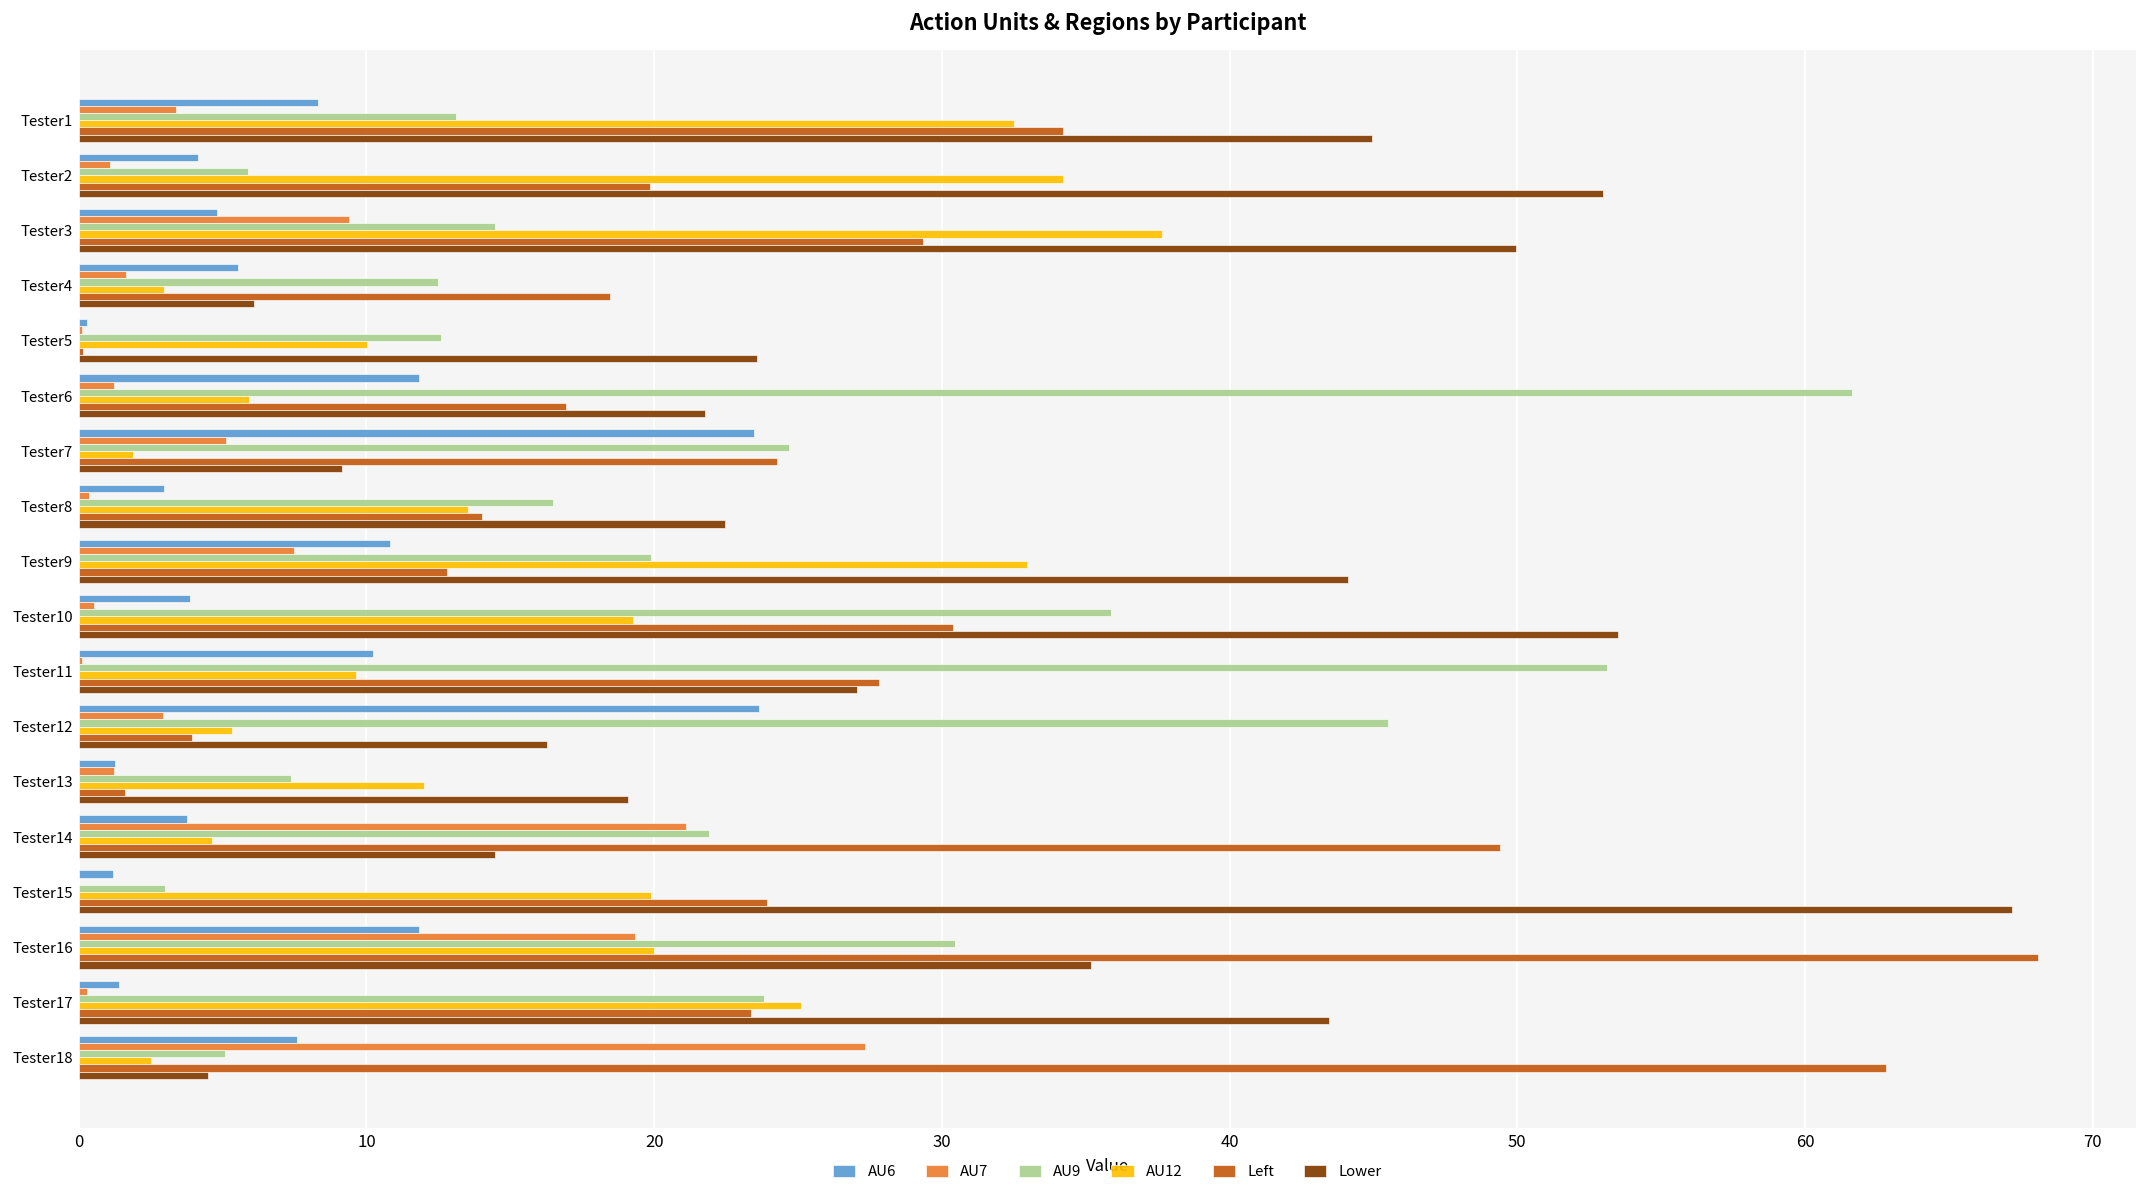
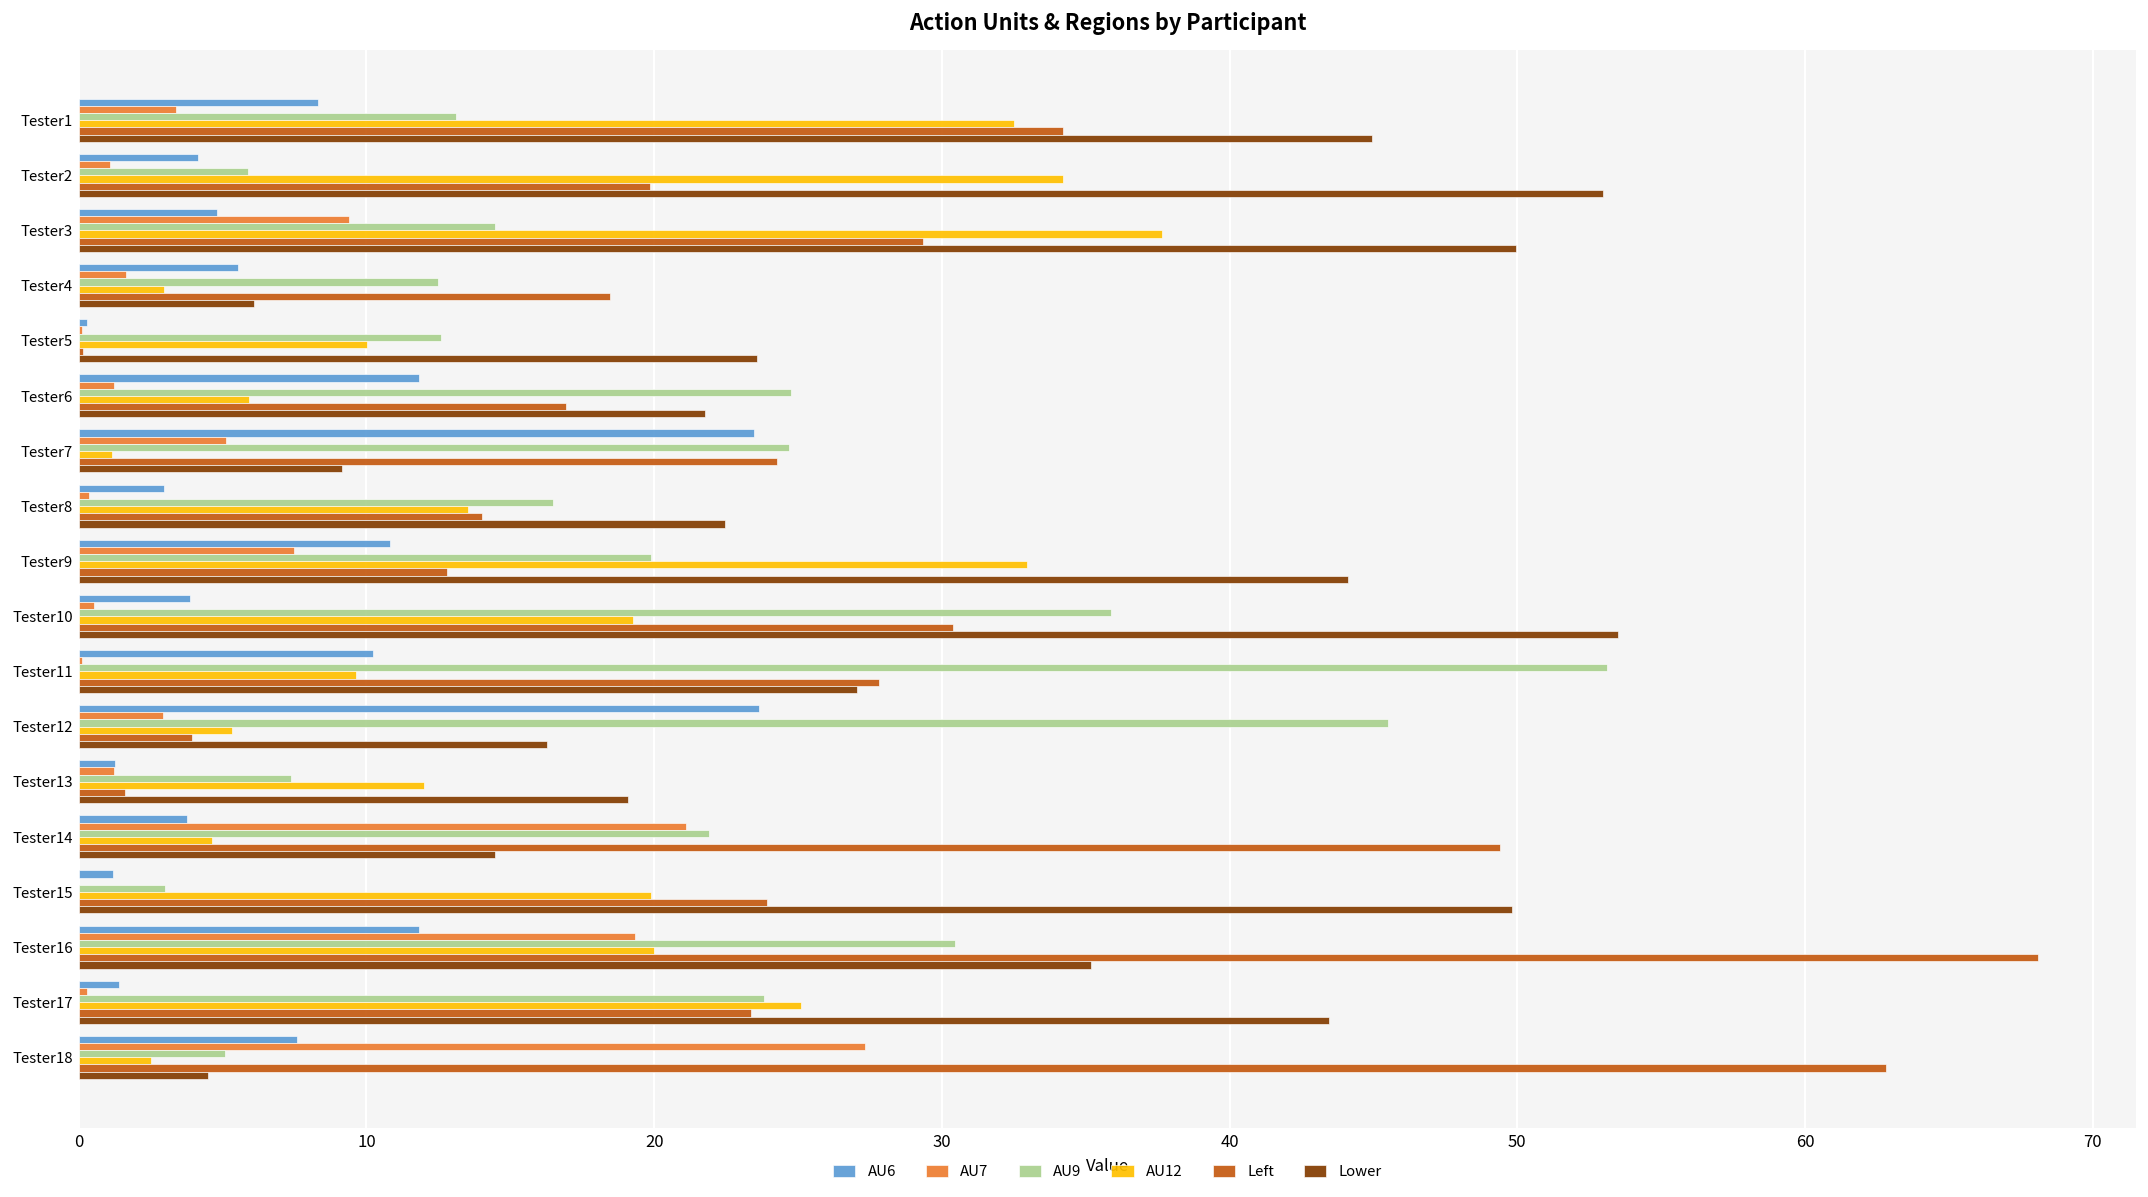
AU9, Tester6: 61.6 -> 24.8
AU12, Tester7: 1.9 -> 1.2
Lower, Tester15: 67.2 -> 49.8
